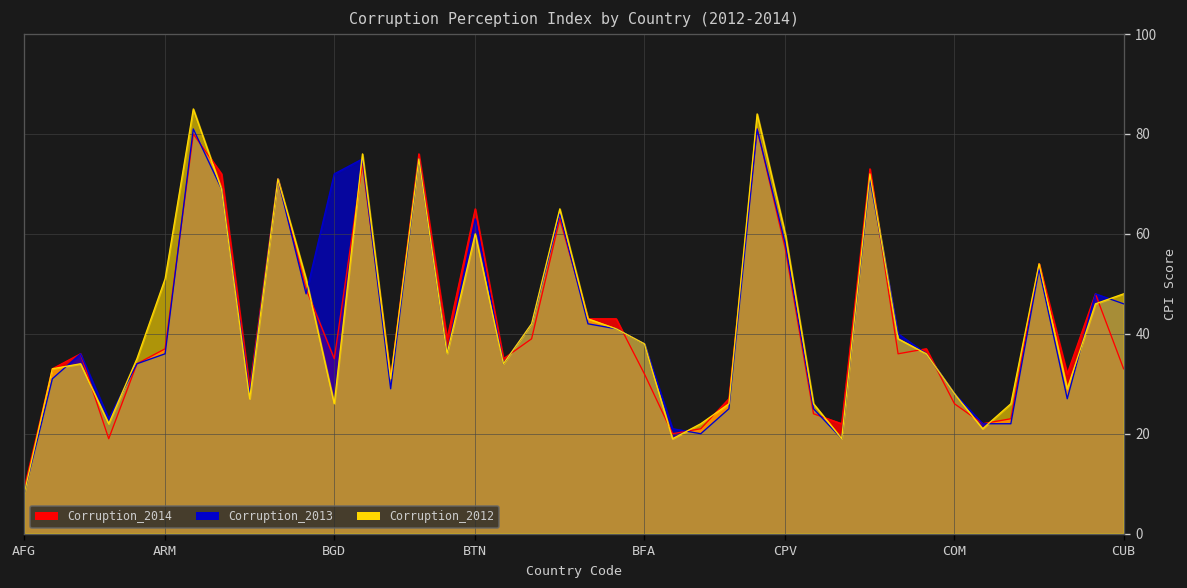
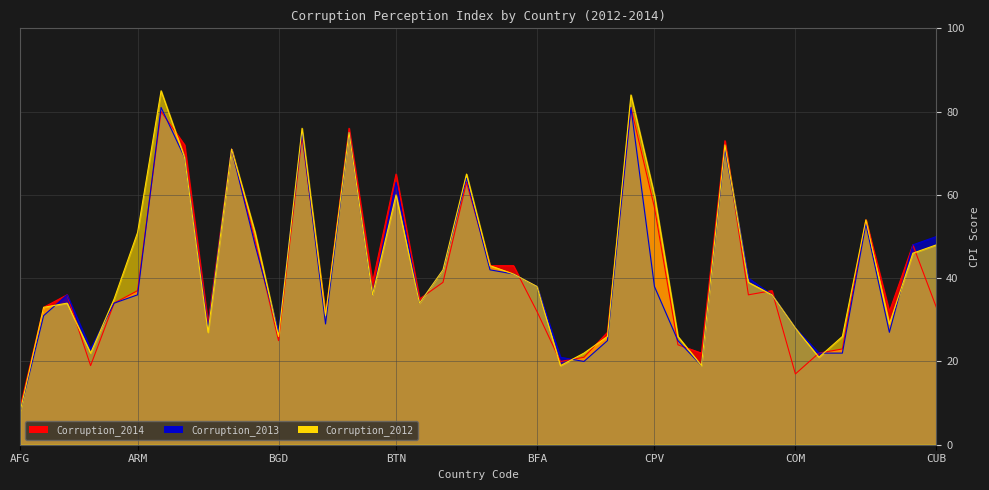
Corruption_2014, BGD: 35 -> 25
Corruption_2013, BGD: 72 -> 27
Corruption_2013, CPV: 58 -> 38
Corruption_2014, COM: 26 -> 17
Corruption_2013, CUB: 46 -> 50
